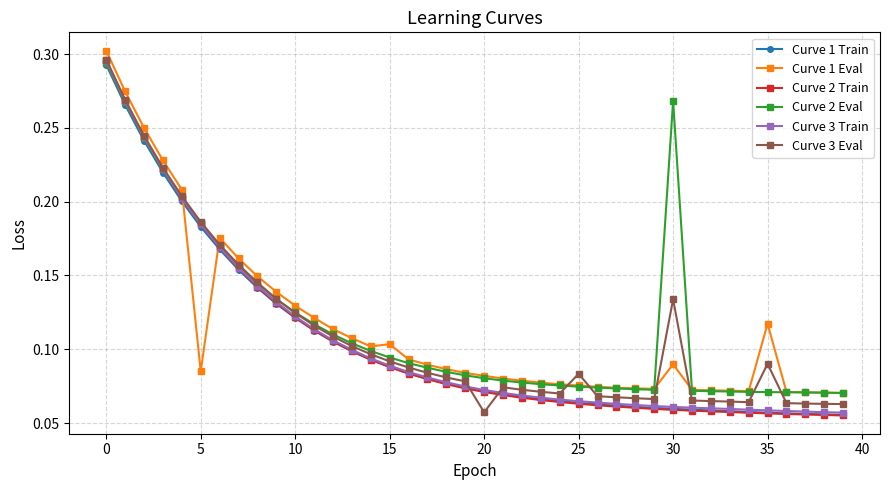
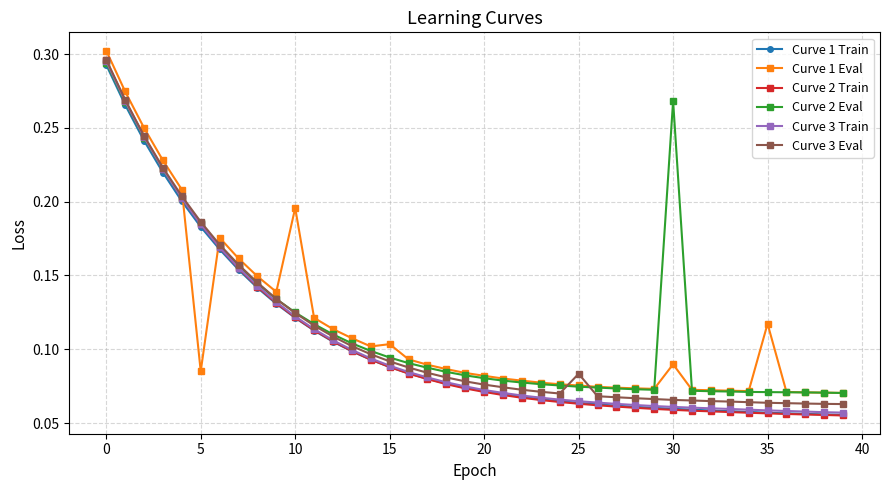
Curve 1 Eval, 10: 0.130 -> 0.196
Curve 3 Eval, 20: 0.057 -> 0.076
Curve 3 Eval, 30: 0.134 -> 0.066
Curve 3 Eval, 35: 0.090 -> 0.064
